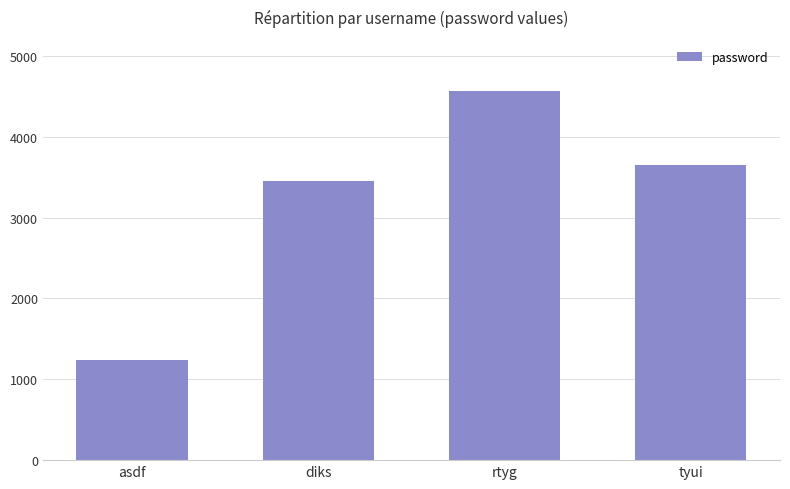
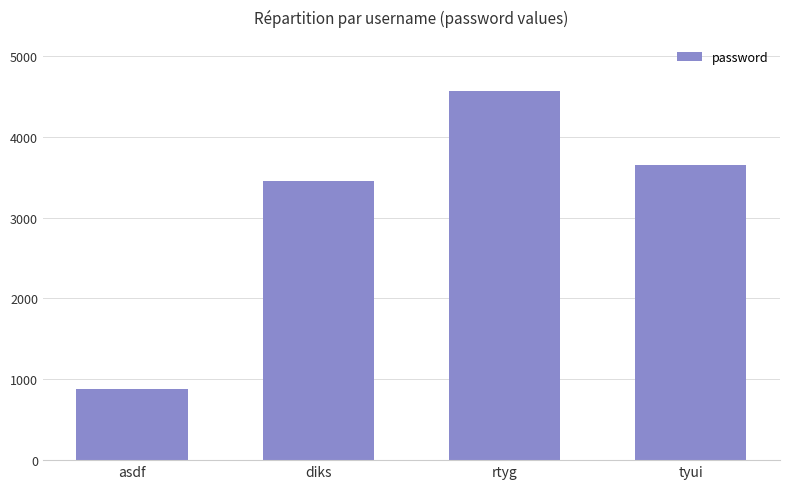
asdf: 1200 -> 900
